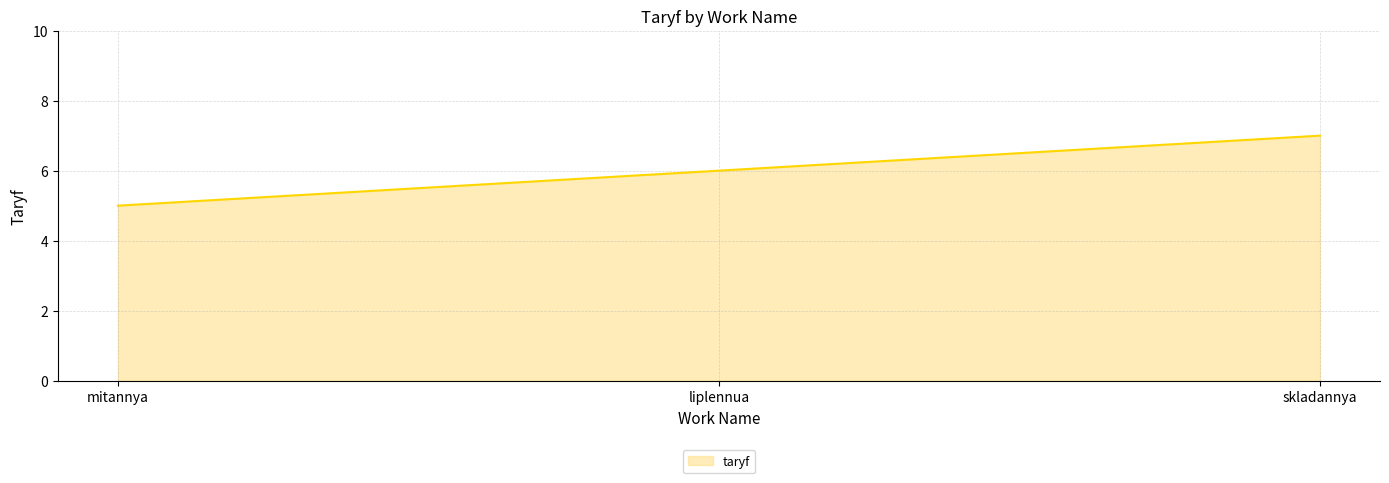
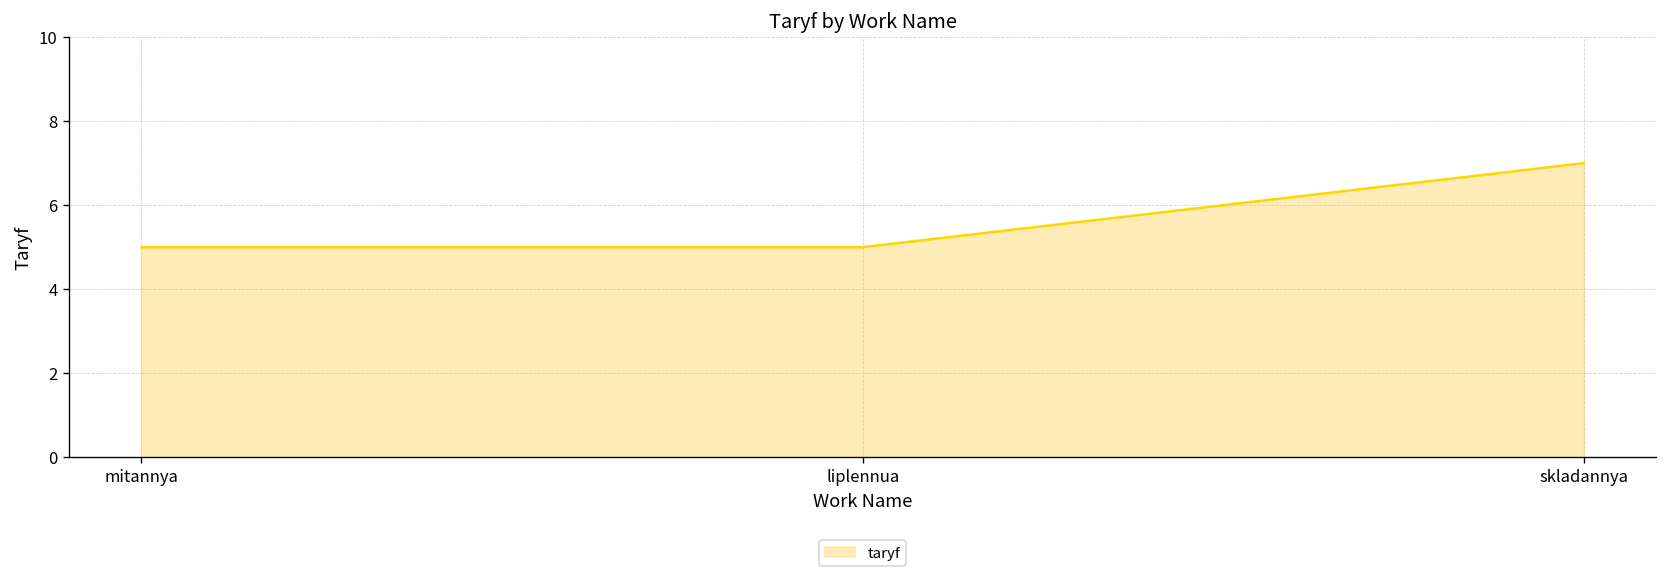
liplennua: 6 -> 5
